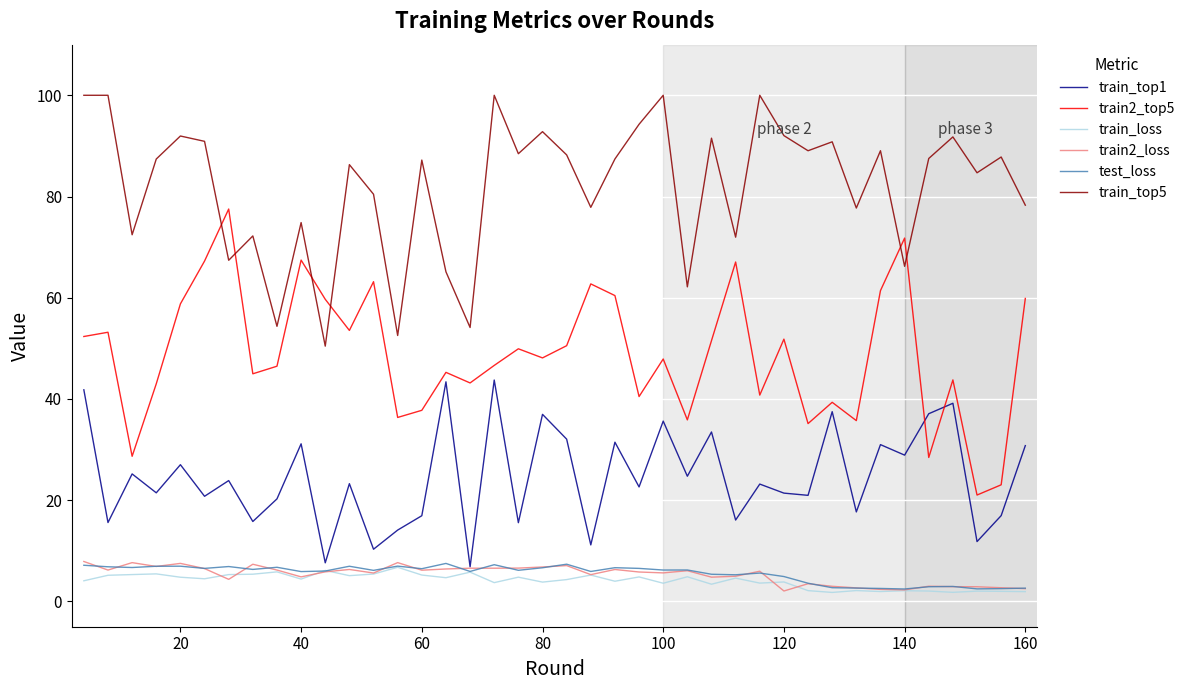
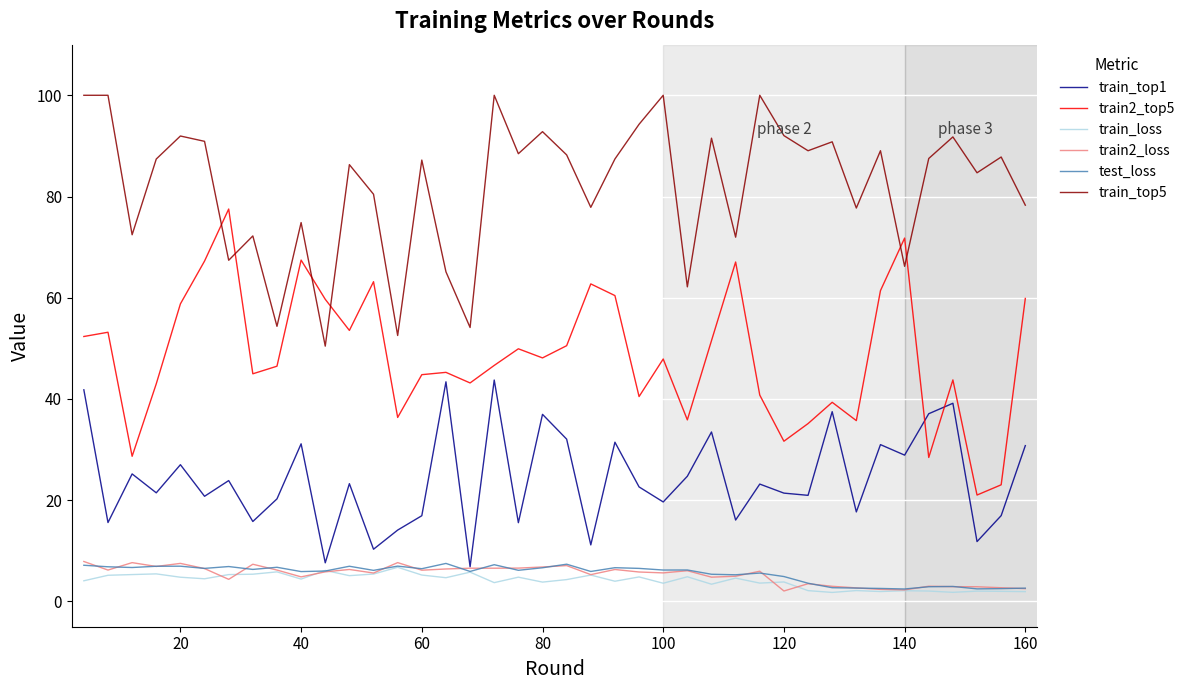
train2_top5, 60: 38 -> 45
train_top1, 100: 36 -> 20
train2_top5, 120: 52 -> 32
